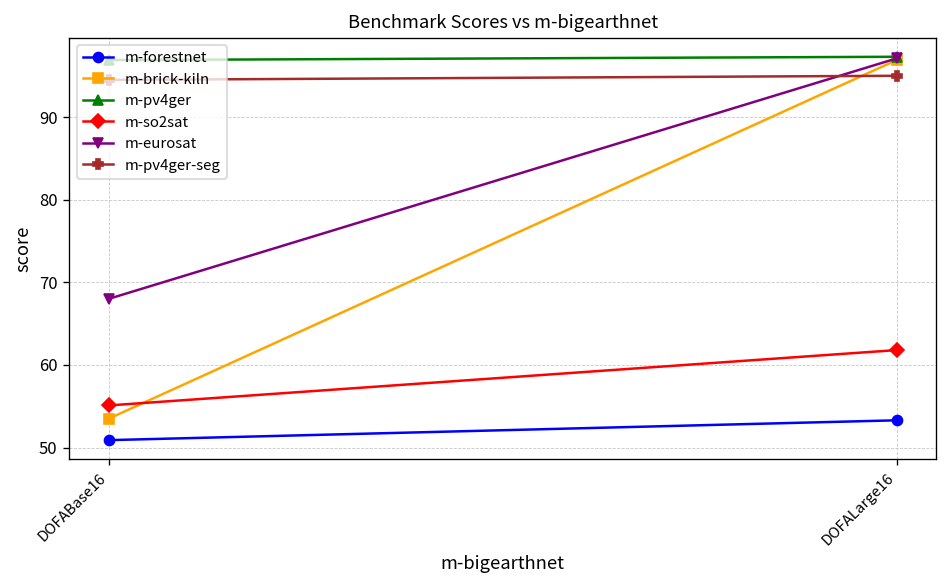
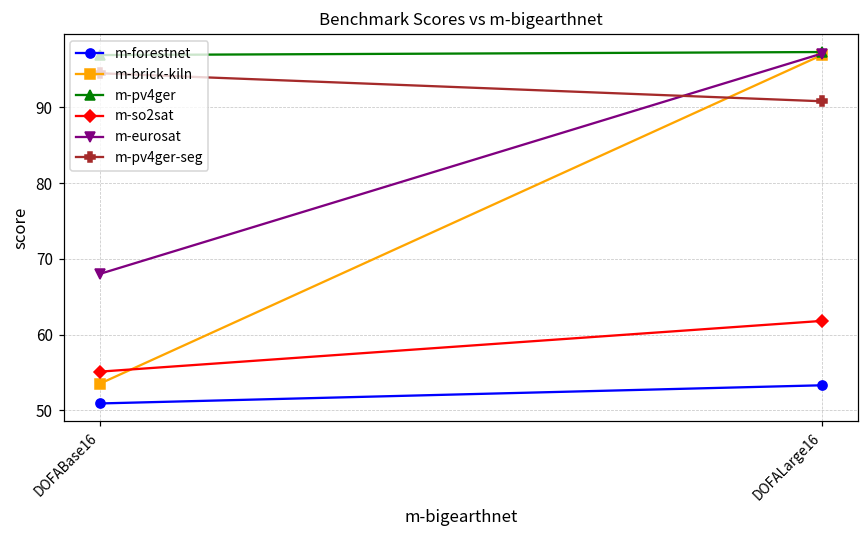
m-pv4ger-seg, DOFALarge16: 95 -> 91
